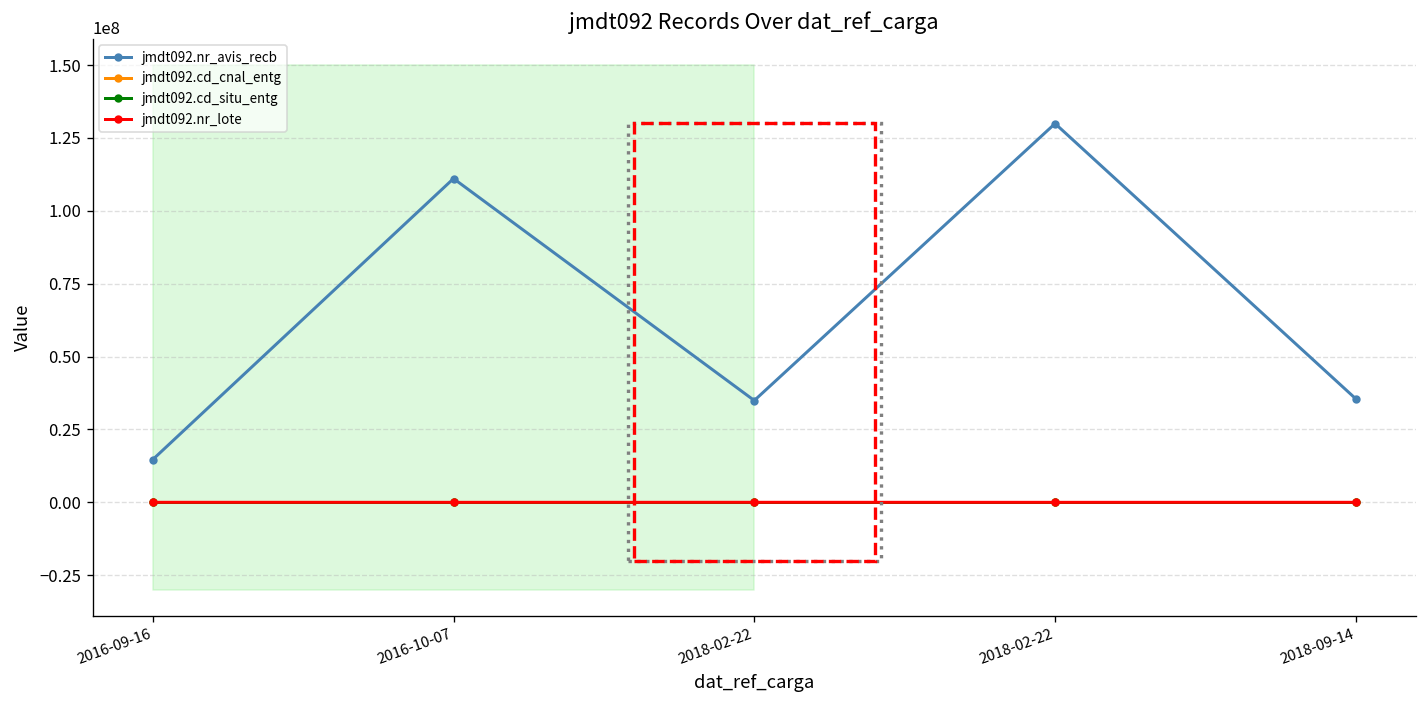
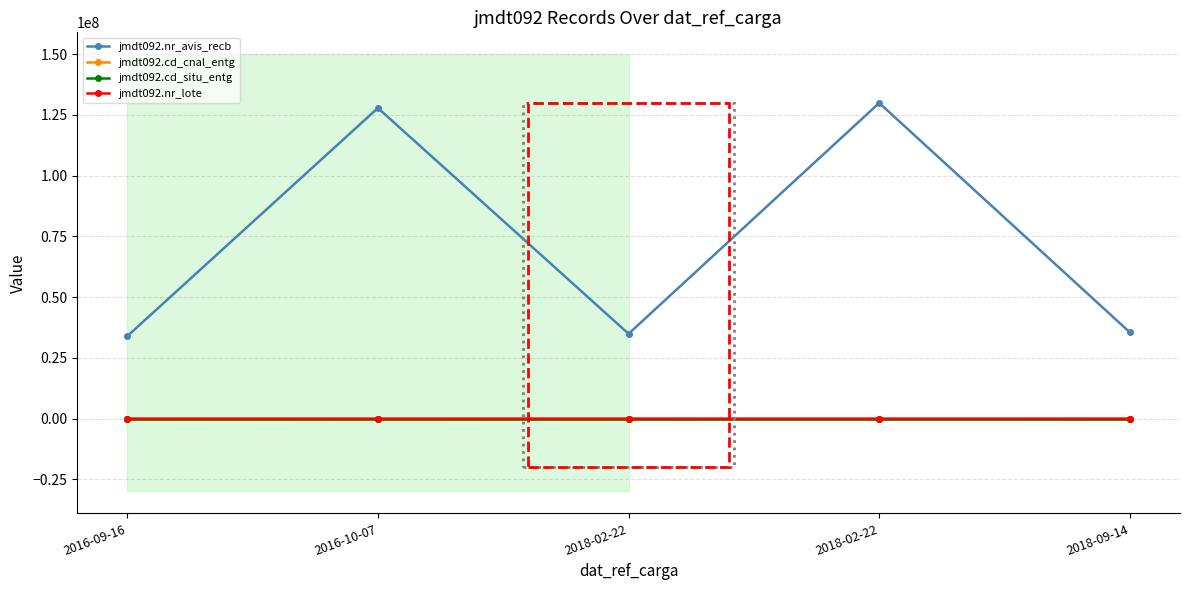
jmdt092.nr_avis_recb, 2016-09-16: 15000000 -> 34000000
jmdt092.nr_avis_recb, 2016-10-07: 111000000 -> 128000000
